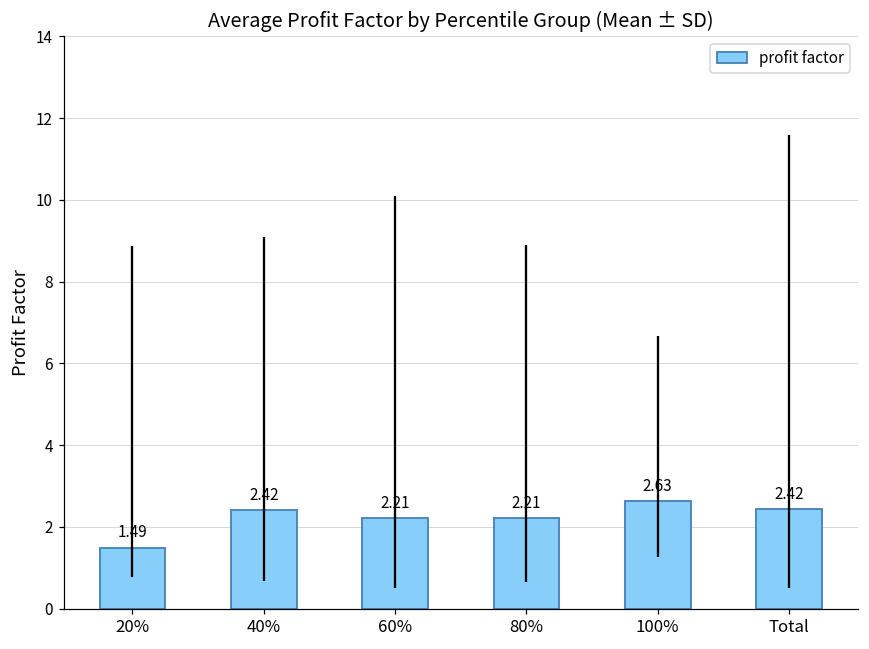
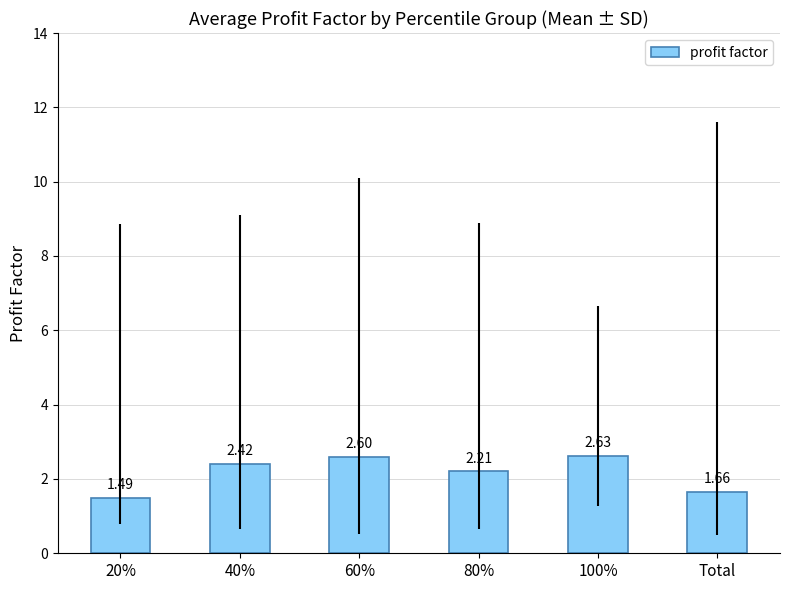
60%: 2.21 -> 2.60
Total: 2.42 -> 1.66
